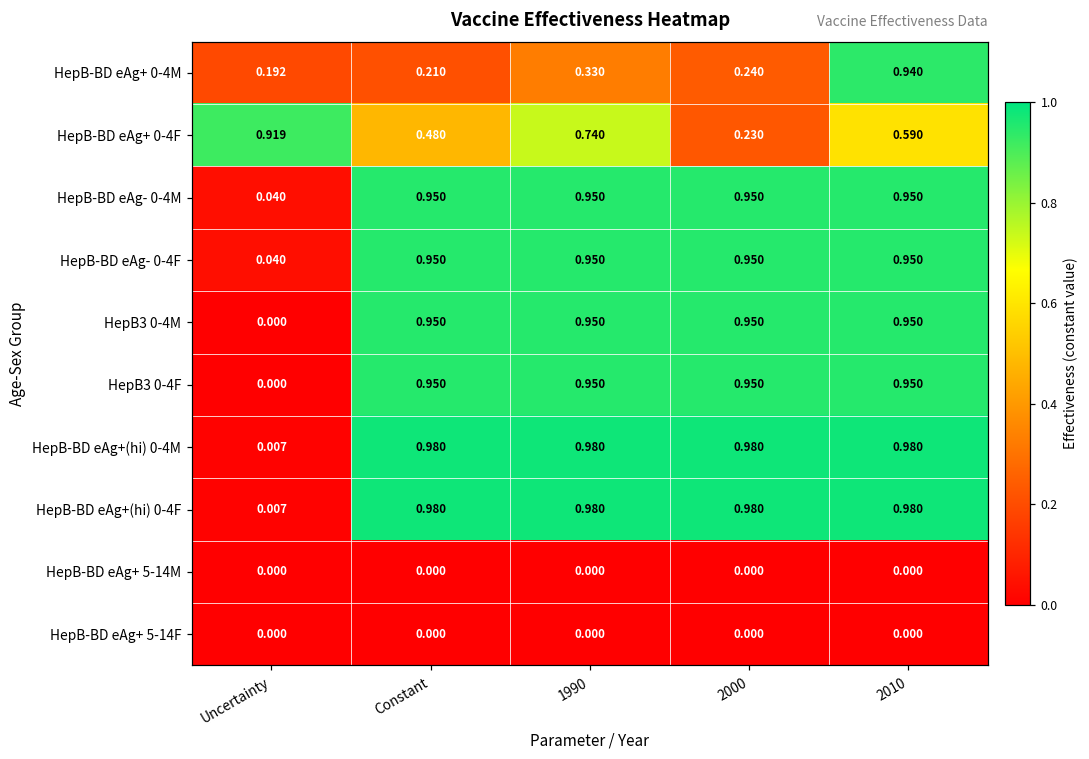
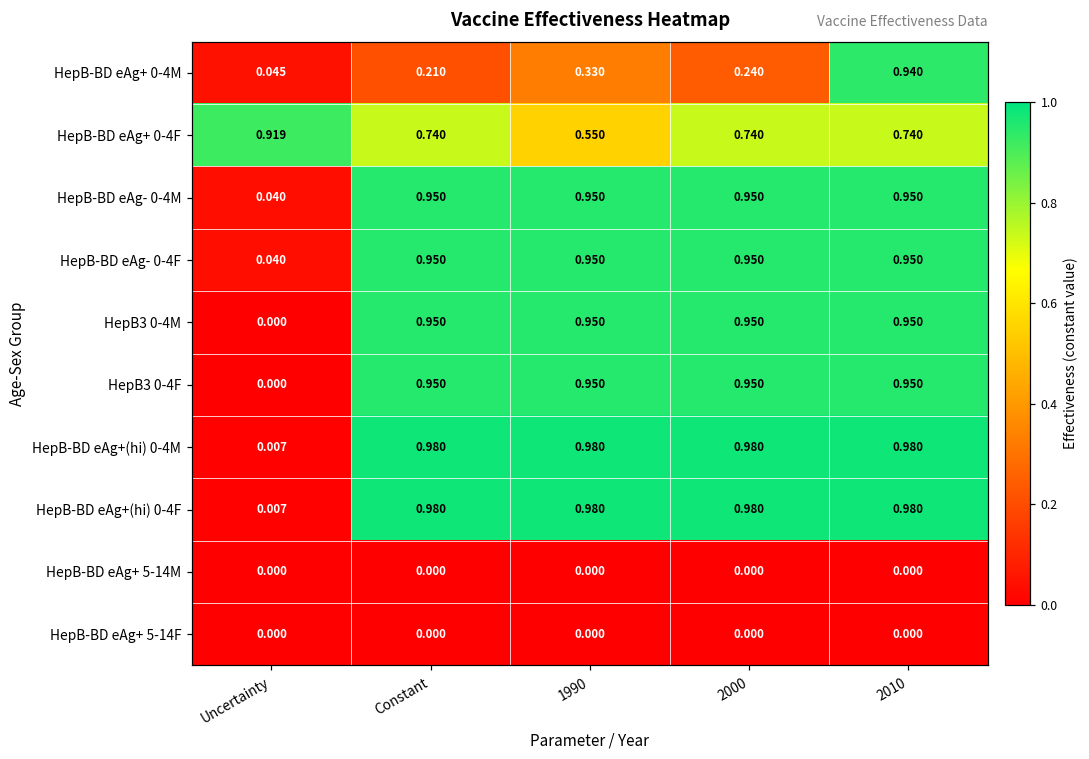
HepB-BD eAg+ 0-4M, Uncertainty: 0.192 -> 0.045
HepB-BD eAg+ 0-4F, Constant: 0.480 -> 0.740
HepB-BD eAg+ 0-4F, 1990: 0.740 -> 0.550
HepB-BD eAg+ 0-4F, 2000: 0.230 -> 0.740
HepB-BD eAg+ 0-4F, 2010: 0.590 -> 0.740
